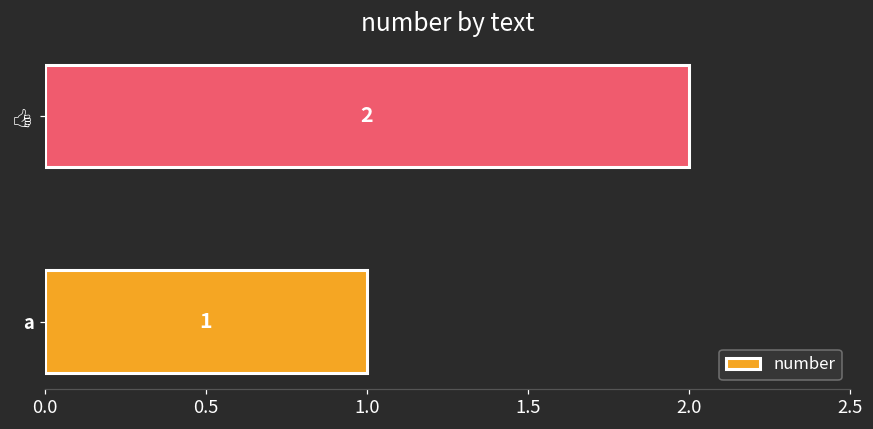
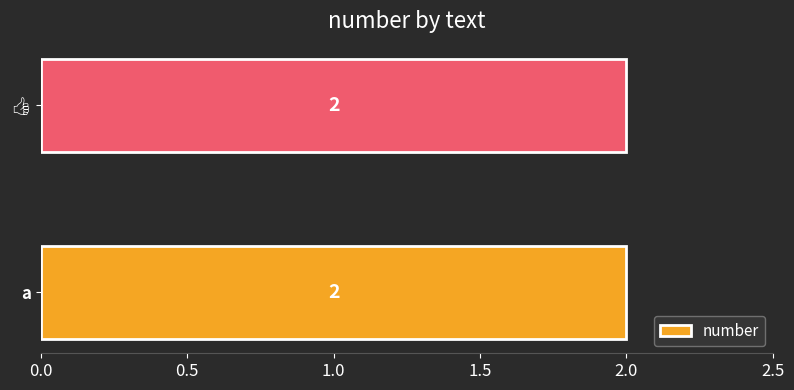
a: 1 -> 2
